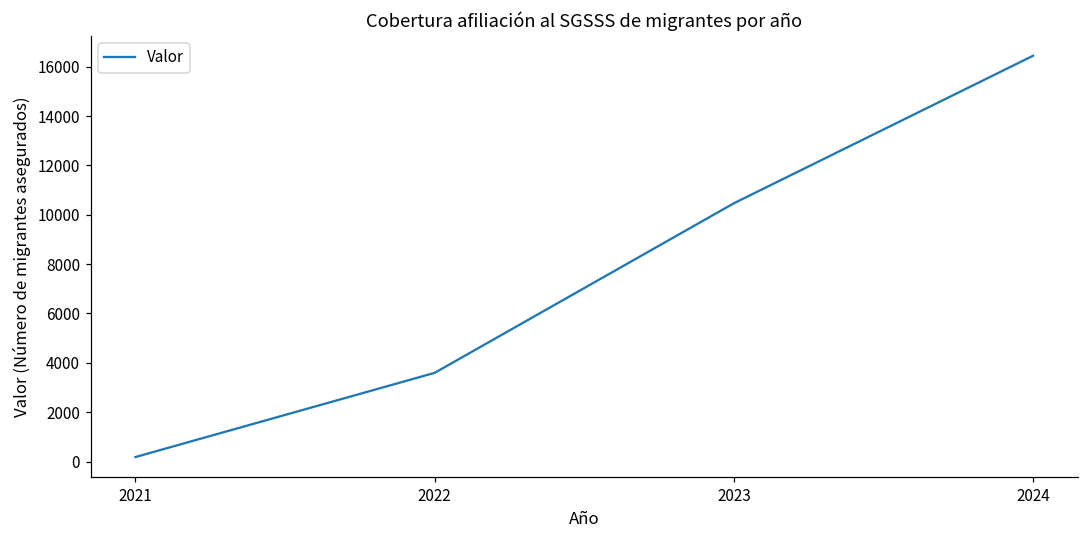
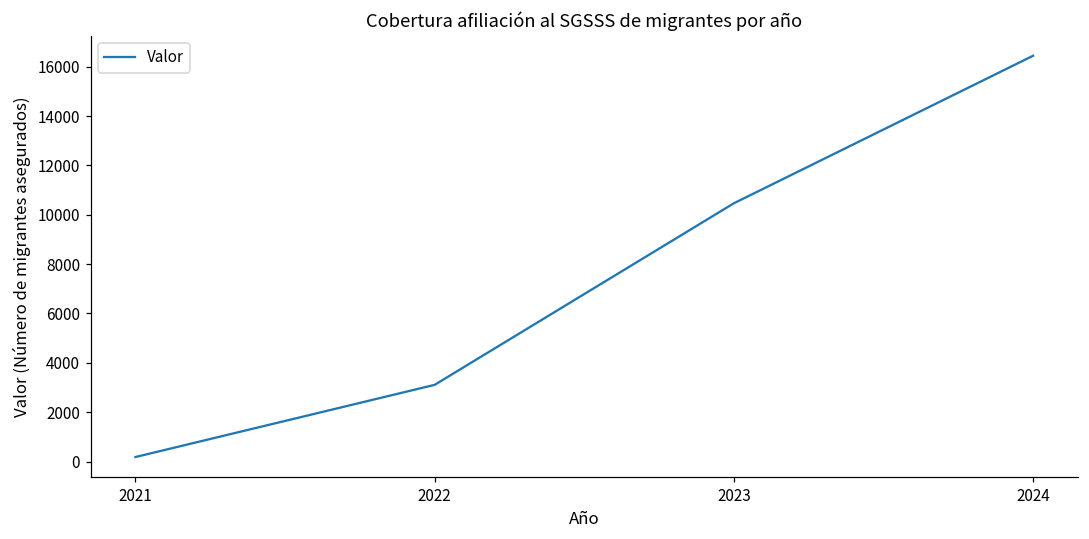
2022: 3600 -> 3100
